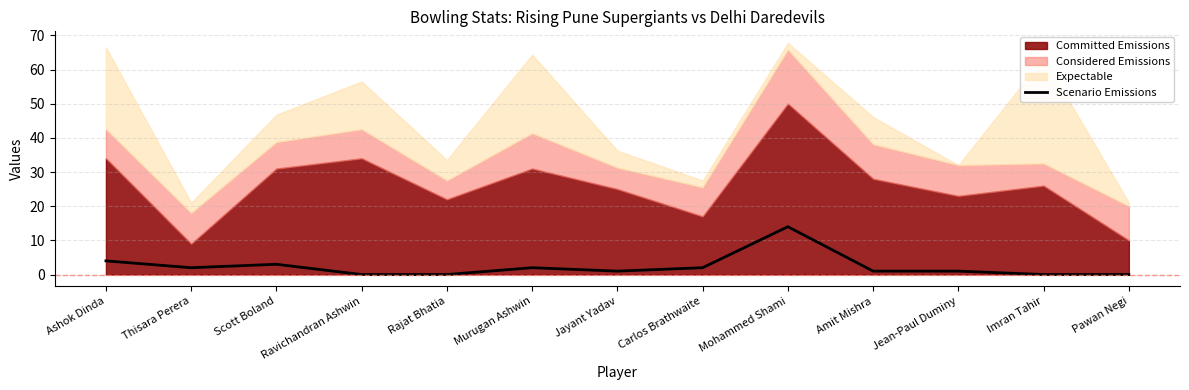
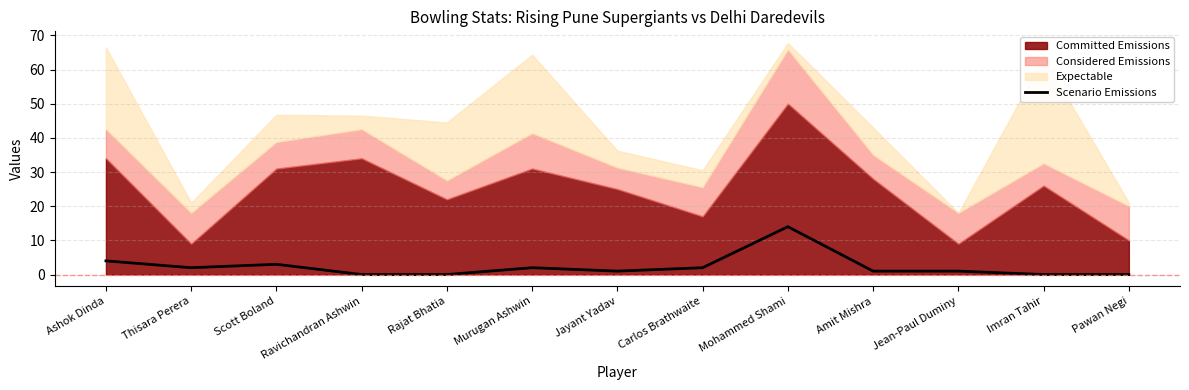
Expectable, Ravichandran Ashwin: 14 -> 4
Expectable, Rajat Bhatia: 6 -> 17
Expectable, Carlos Brathwaite: 2 -> 5
Considered Emissions, Amit Mishra: 10 -> 7
Committed Emissions, Jean-Paul Duminy: 23 -> 9
